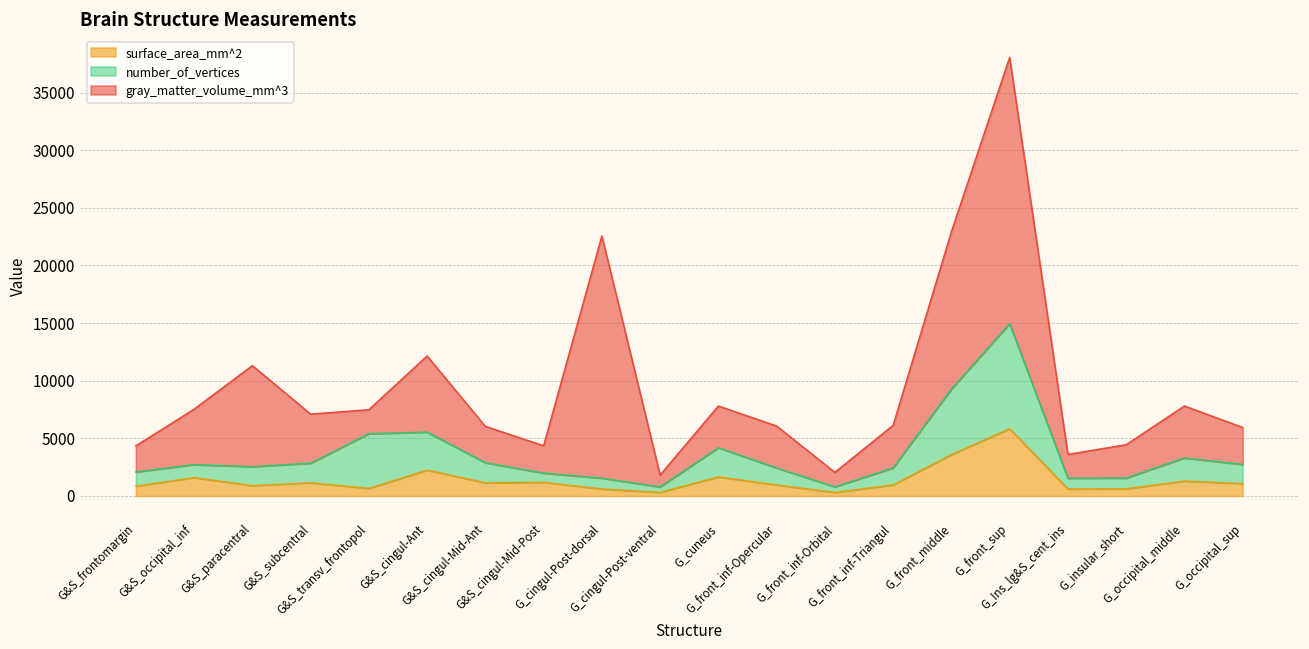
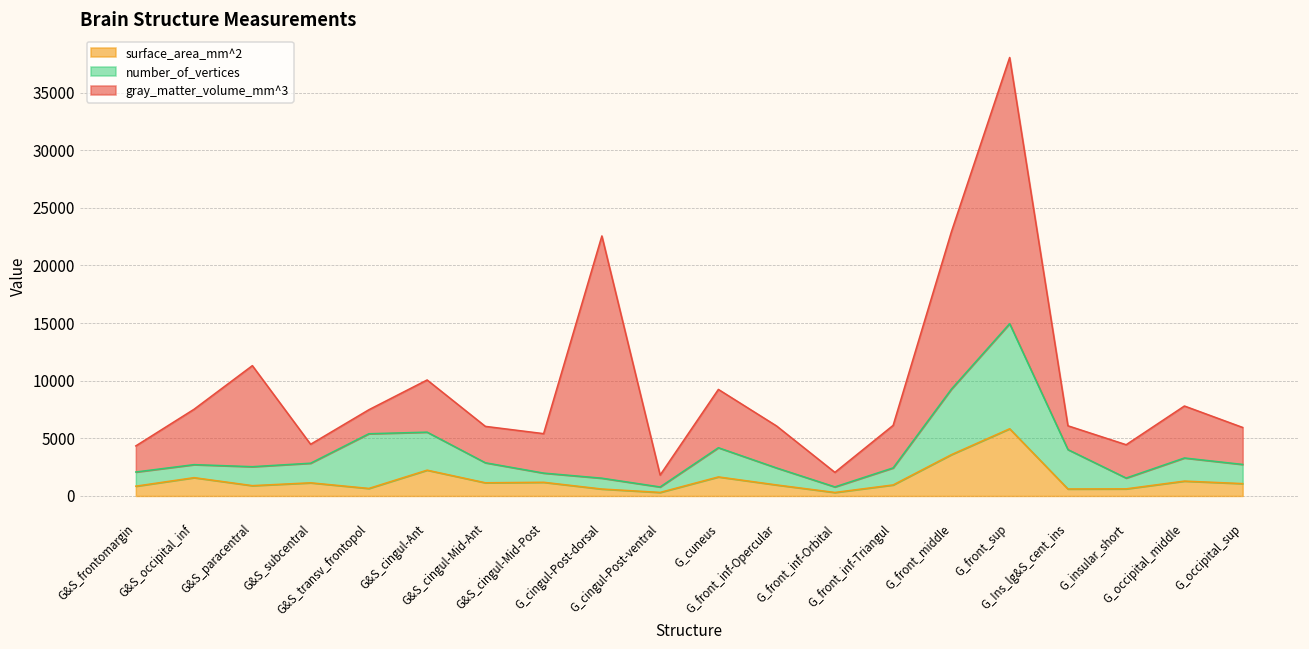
gray_matter_volume_mm^3, G&S_subcentral: 4300 -> 1600
gray_matter_volume_mm^3, G&S_cingul-Ant: 6600 -> 4500
gray_matter_volume_mm^3, G&S_cingul-Mid-Post: 2400 -> 3400
gray_matter_volume_mm^3, G_cuneus: 3600 -> 5100
number_of_vertices, G_Ins_lg&S_cent_ins: 900 -> 3400
